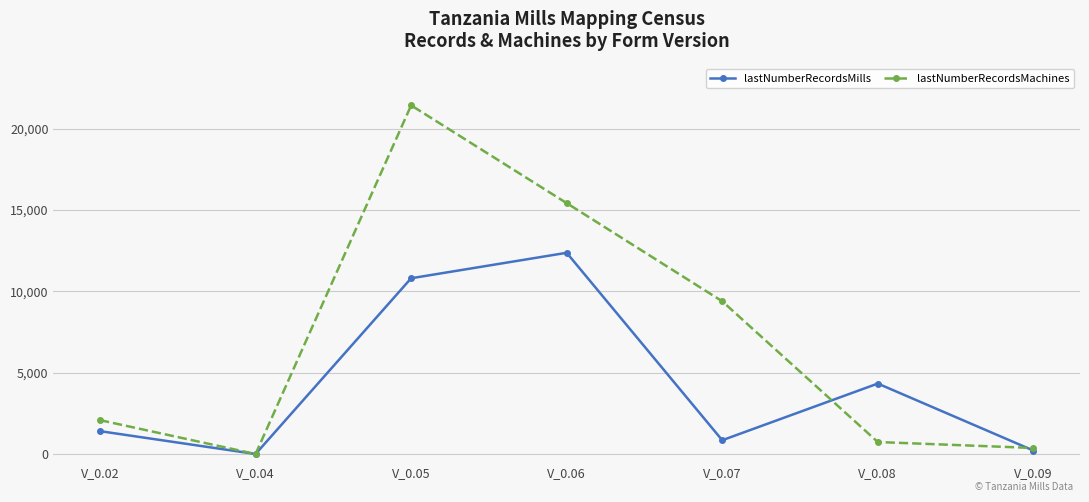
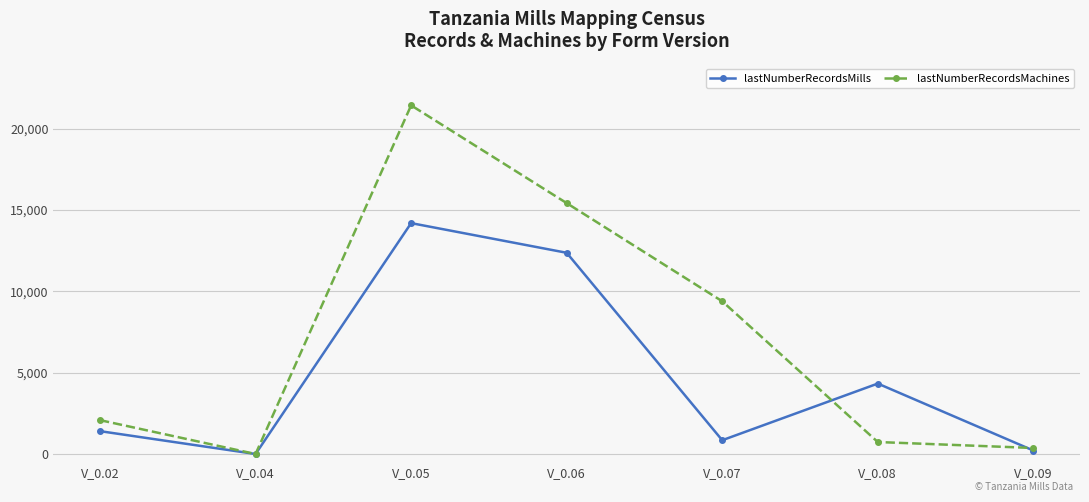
lastNumberRecordsMills, V_0.05: 10,800 -> 14,200
